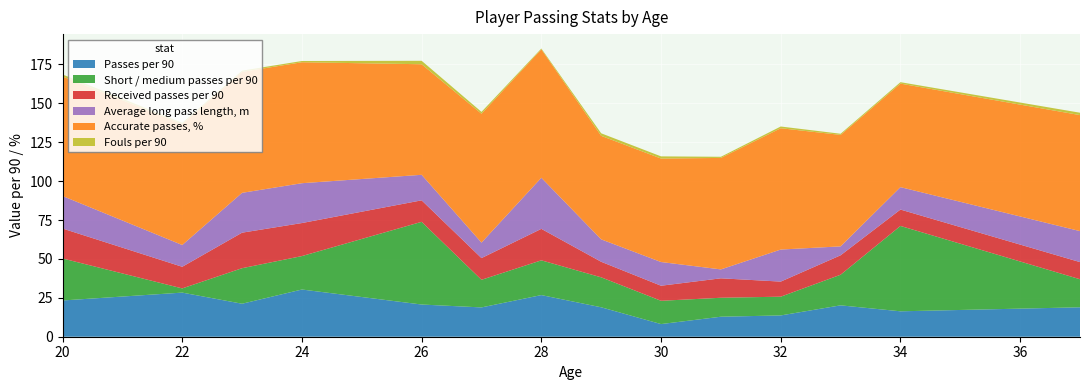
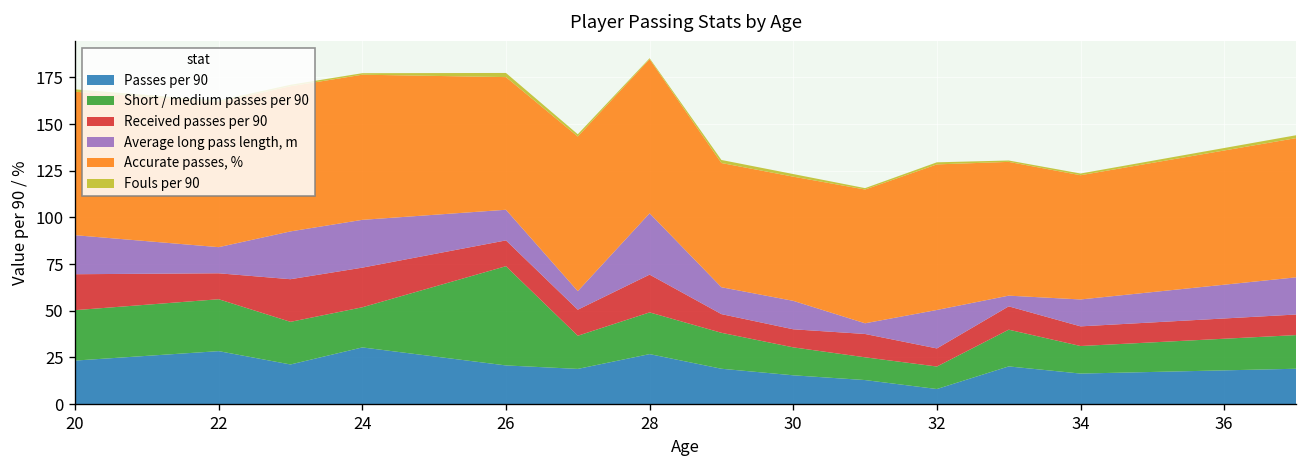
Short / medium passes per 90, 22: 3 -> 28
Passes per 90, 30: 8 -> 15
Passes per 90, 32: 14 -> 8
Short / medium passes per 90, 34: 55 -> 15
